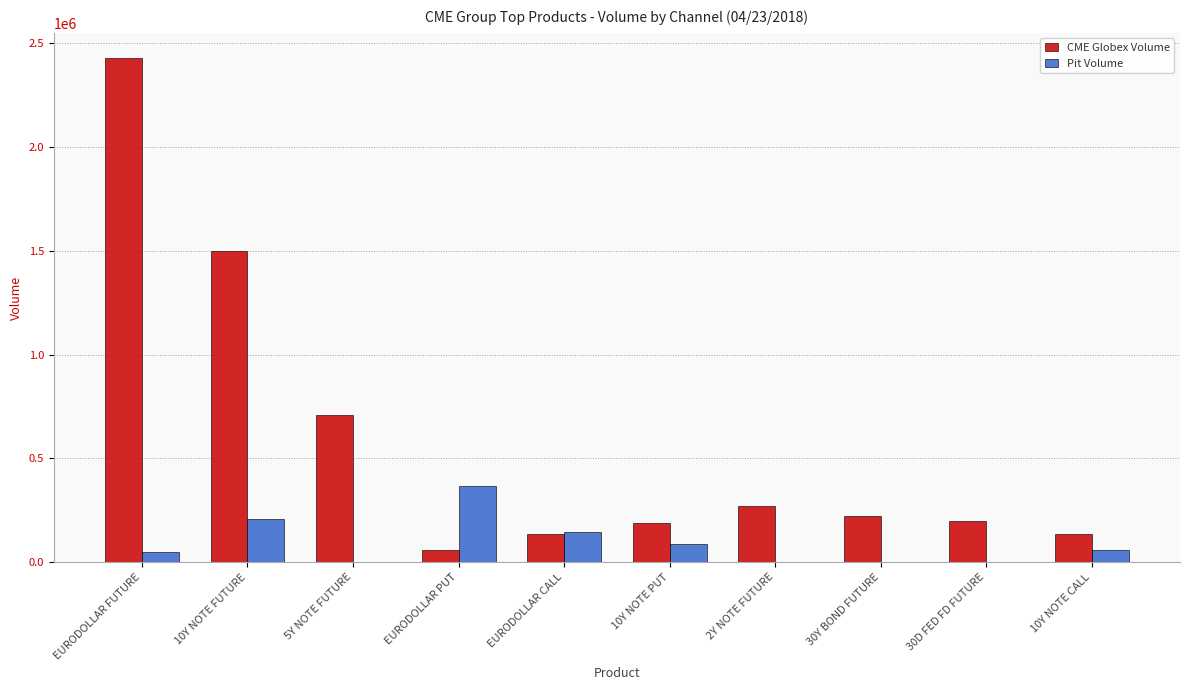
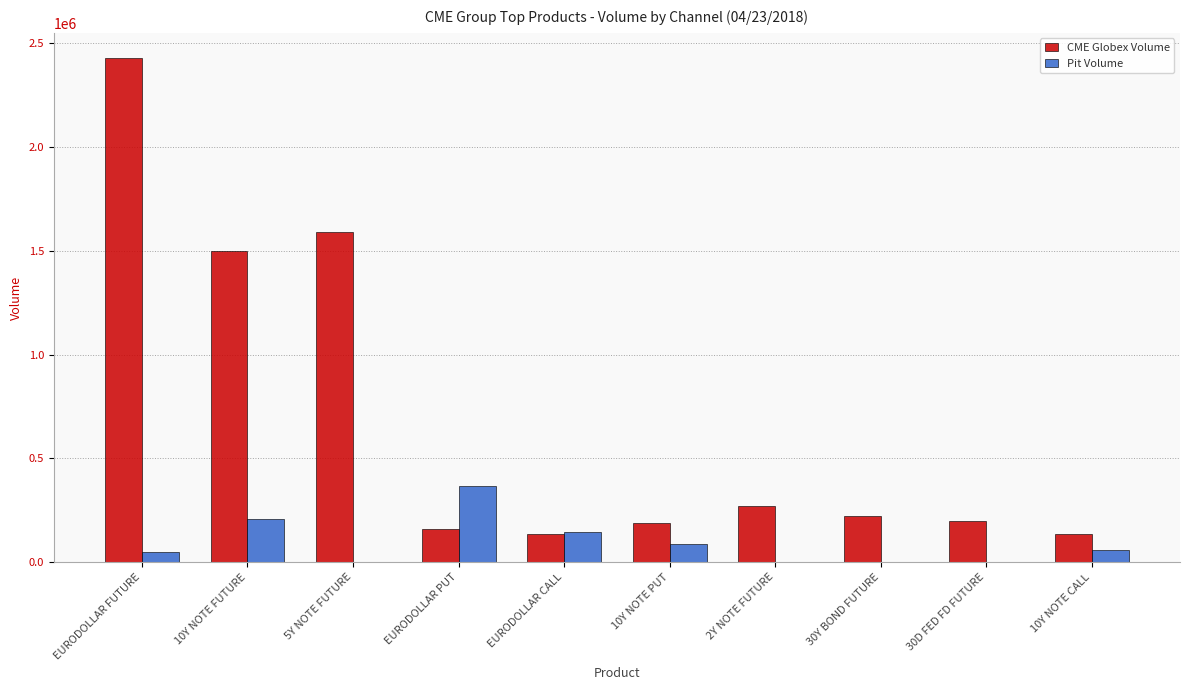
CME Globex Volume, 5Y NOTE FUTURE: 710000 -> 1590000
CME Globex Volume, EURODOLLAR PUT: 60000 -> 160000
